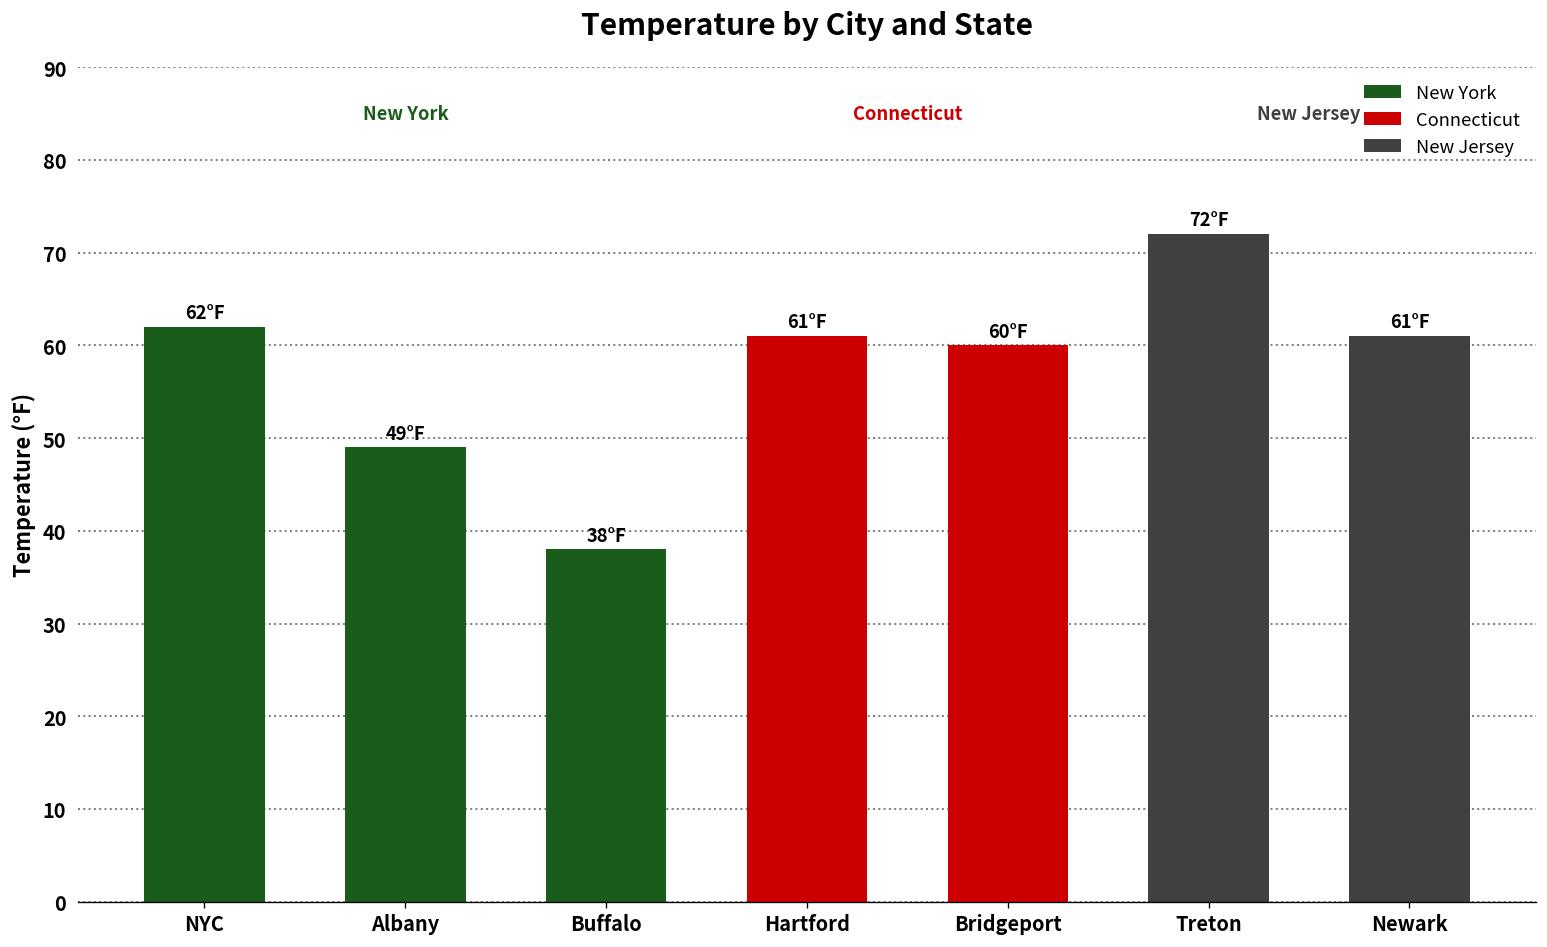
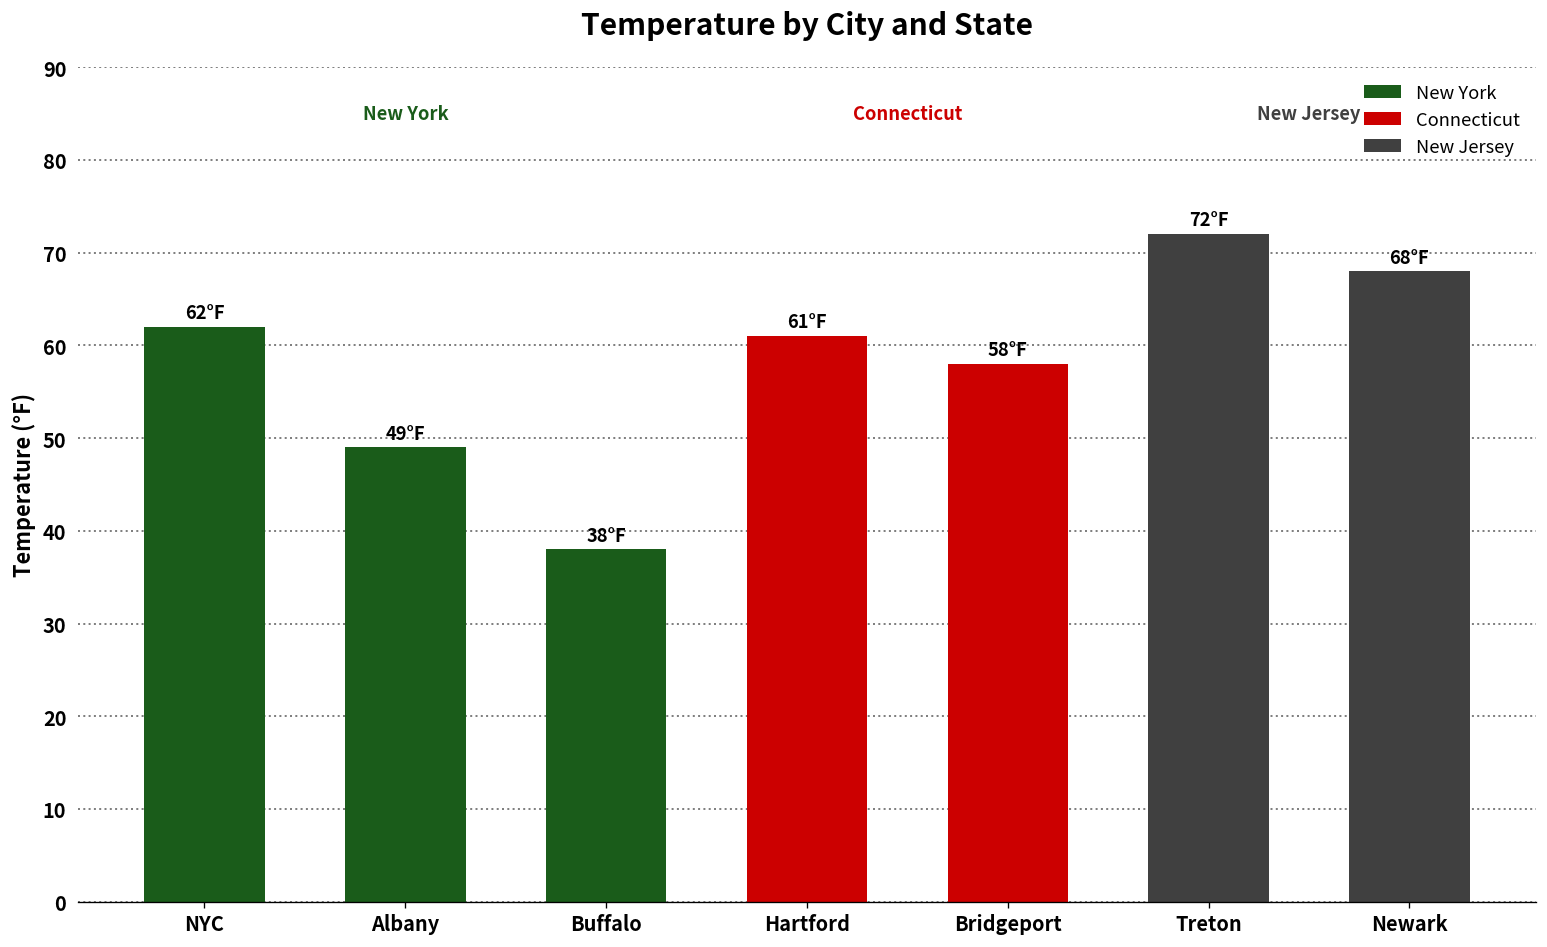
Bridgeport: 60°F -> 58°F
Newark: 61°F -> 68°F
